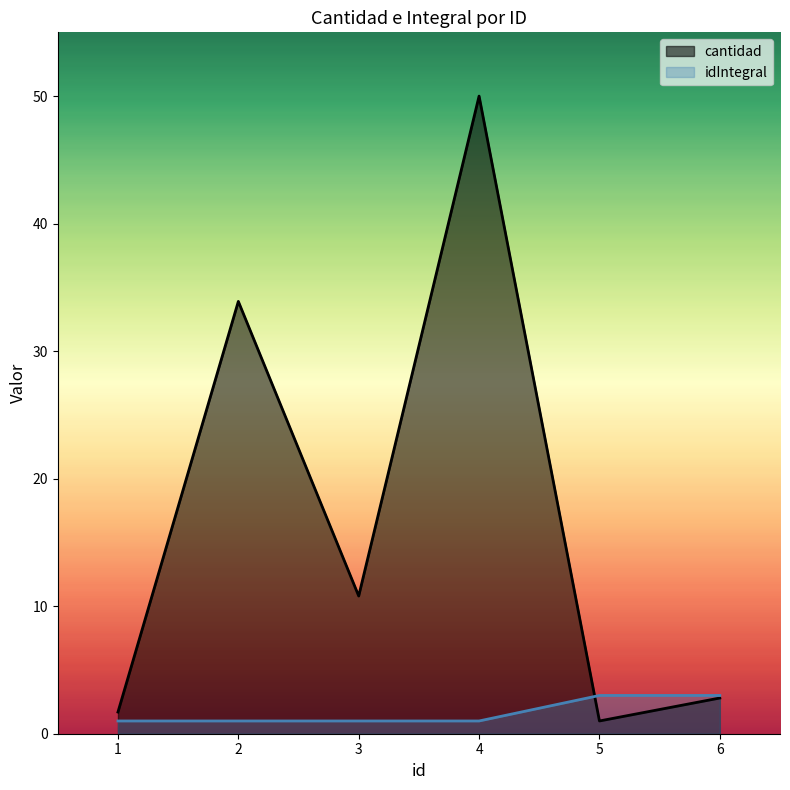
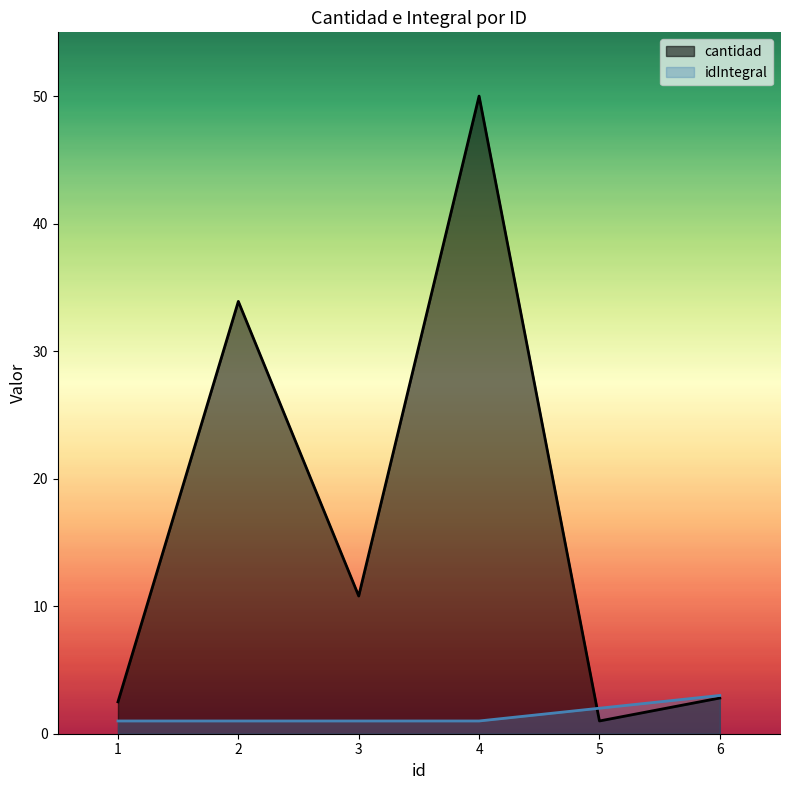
cantidad, 1: 1.7 -> 2.5
idIntegral, 5: 3 -> 2
